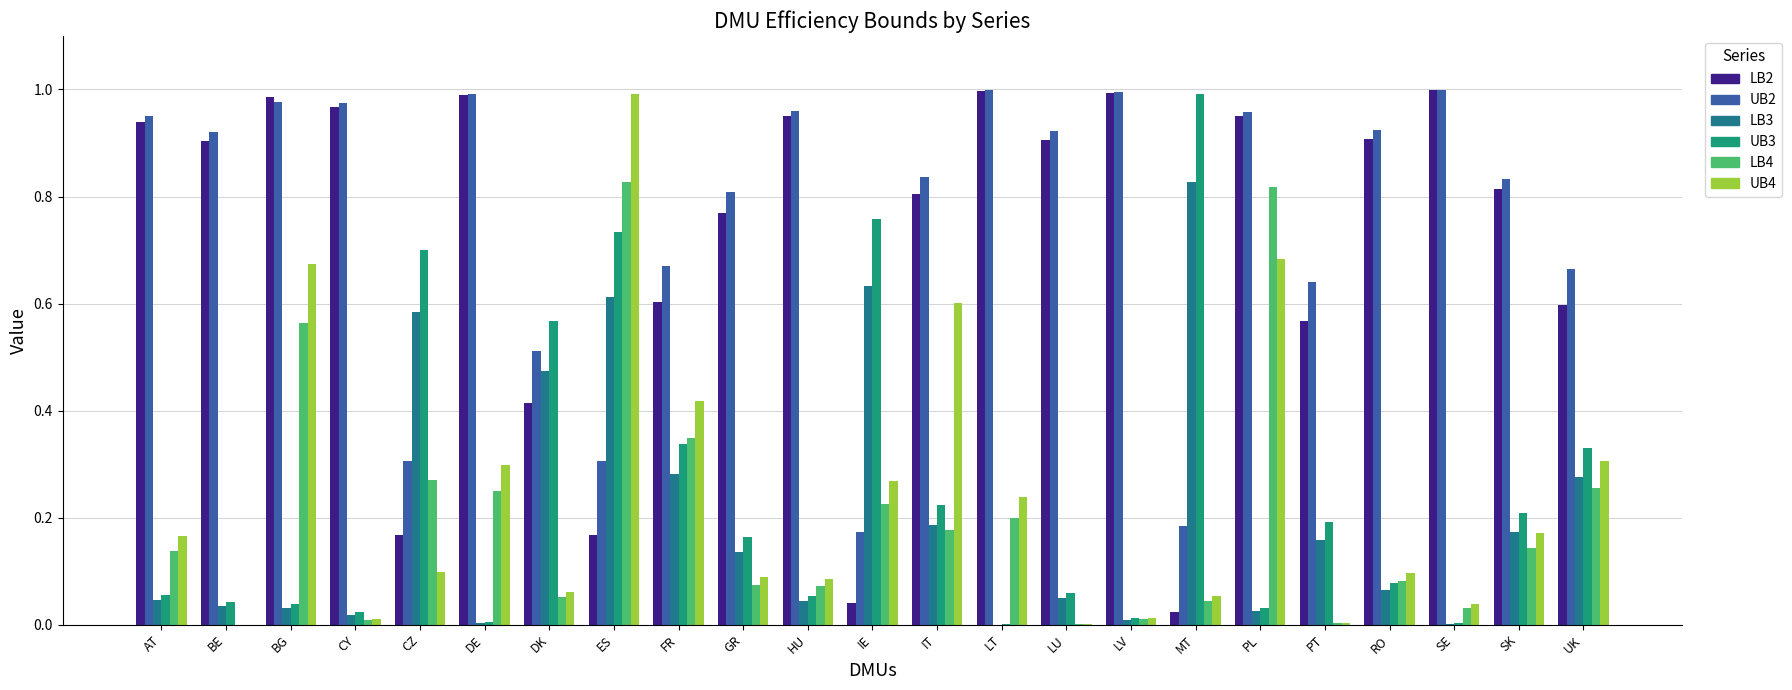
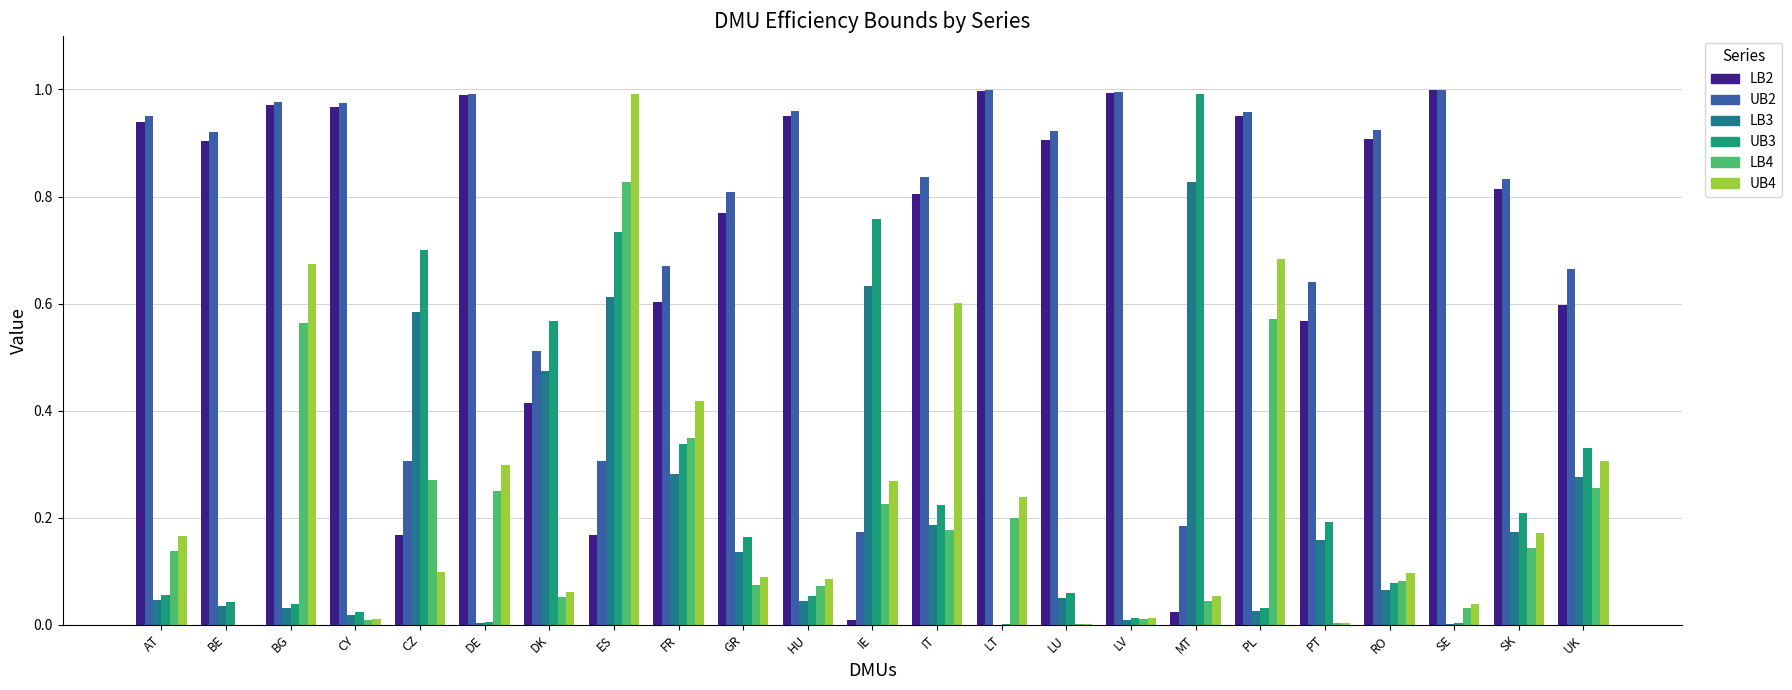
LB2, BG: 0.99 -> 0.97
LB2, IE: 0.04 -> 0.01
LB4, PL: 0.82 -> 0.57
